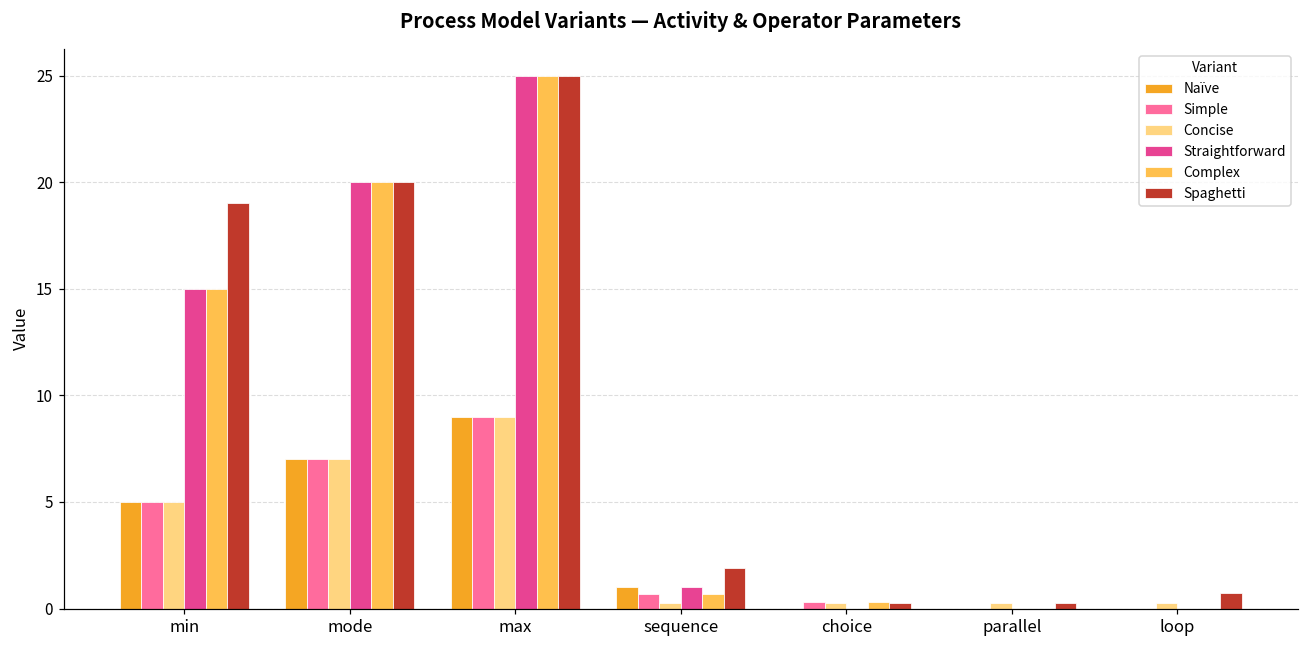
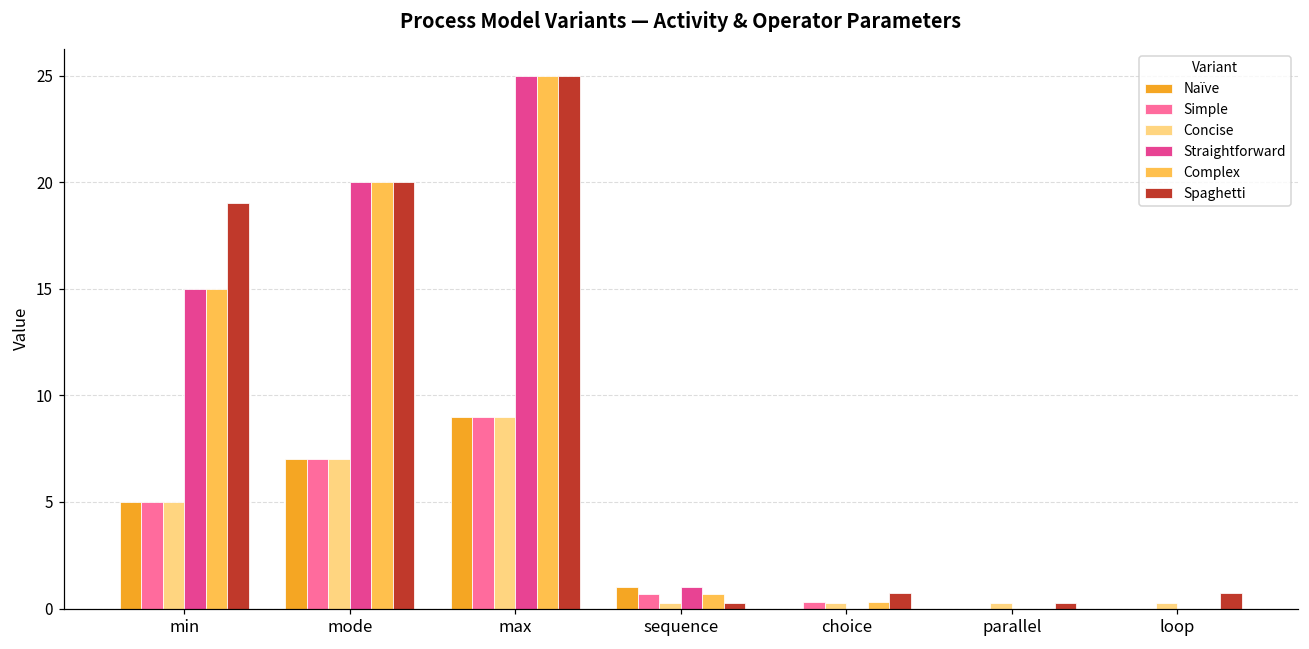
Spaghetti, sequence: 1.9 -> 0.3
Spaghetti, choice: 0.3 -> 0.7
